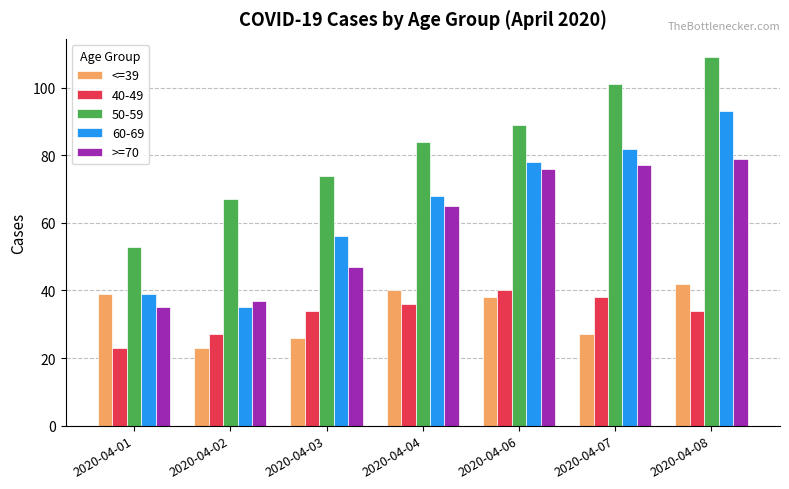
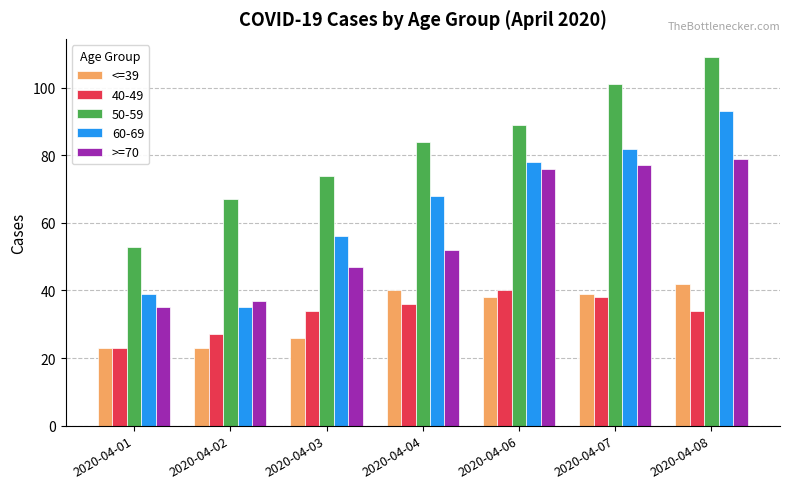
<=39, 2020-04-01: 39 -> 23
>=70, 2020-04-04: 65 -> 52
<=39, 2020-04-07: 27 -> 39
